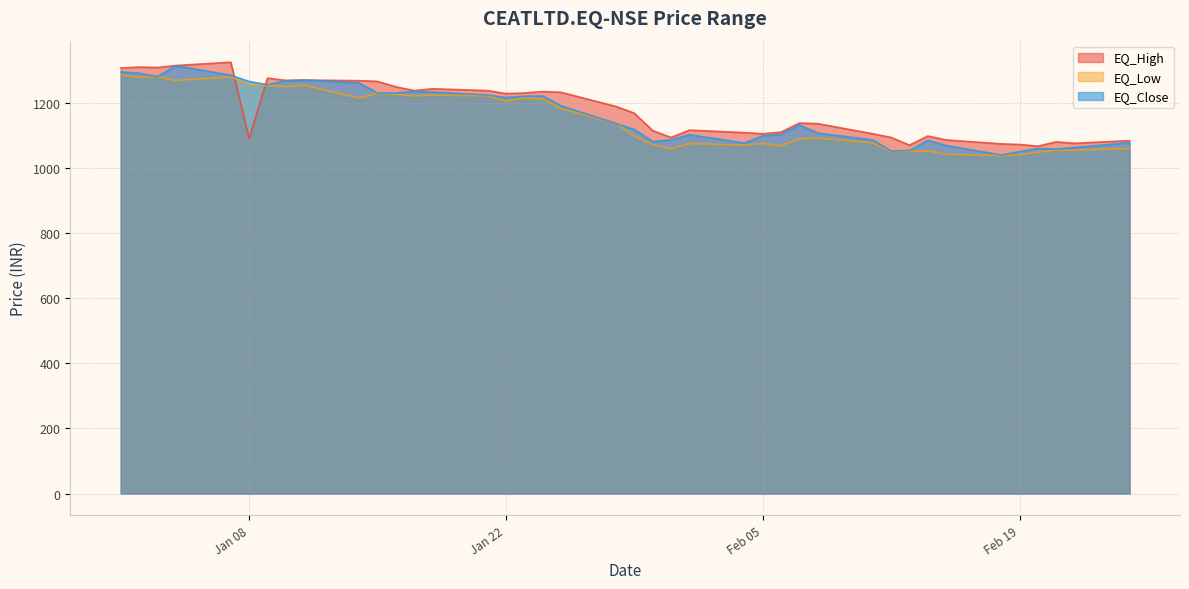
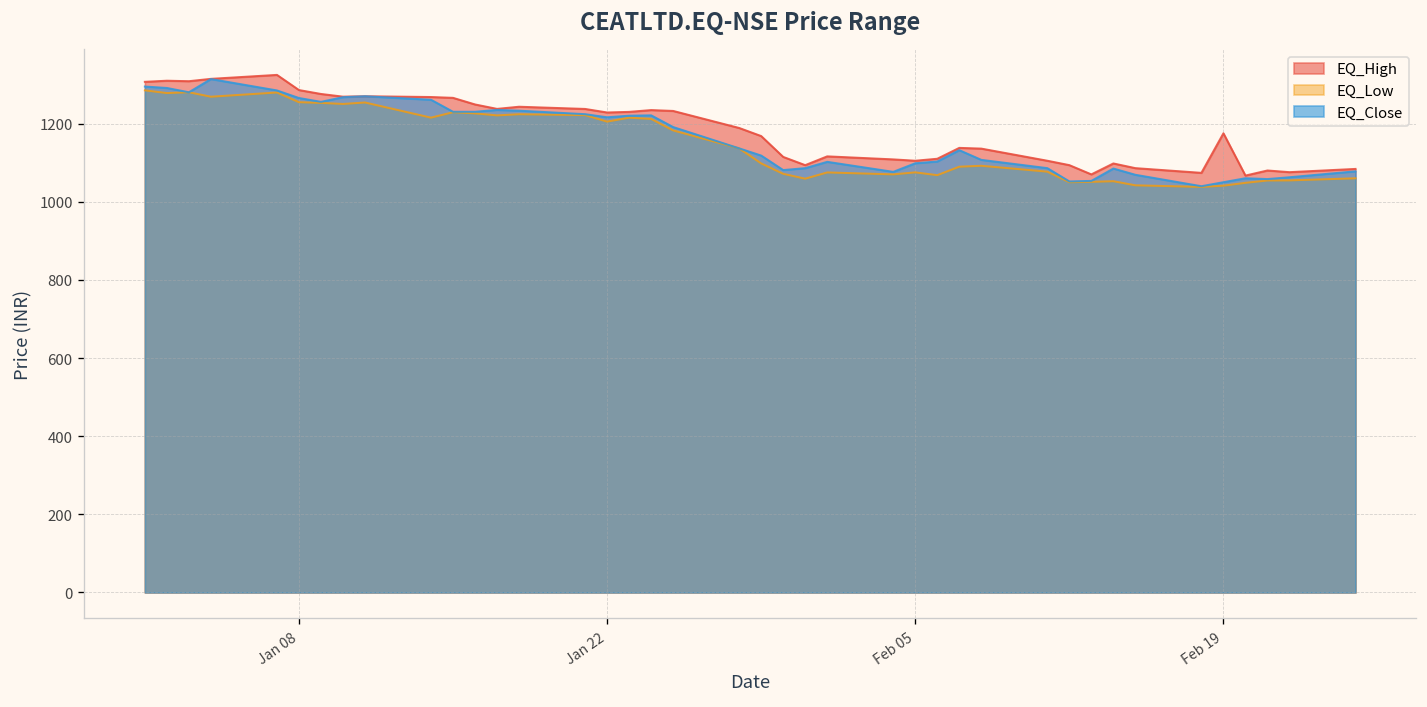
EQ_High, Jan 08: 1090 -> 1290
EQ_High, Feb 19: 1070 -> 1180
